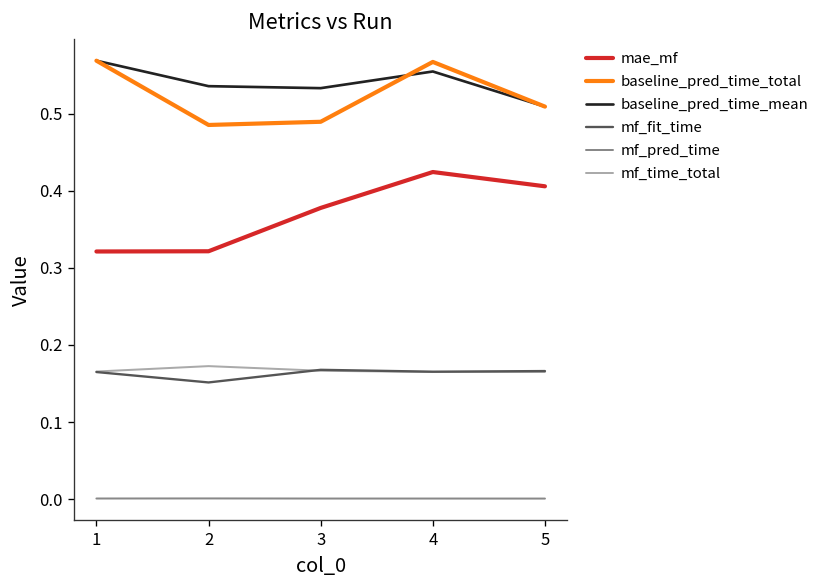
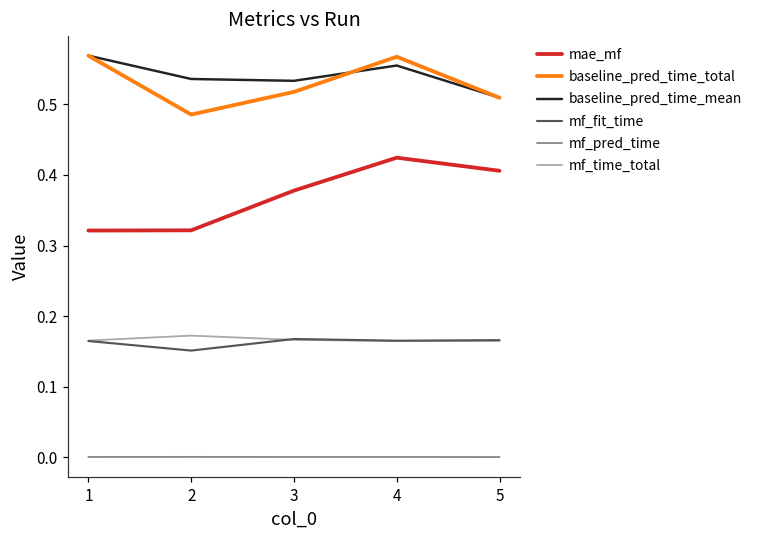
baseline_pred_time_total, 3: 0.49 -> 0.52
